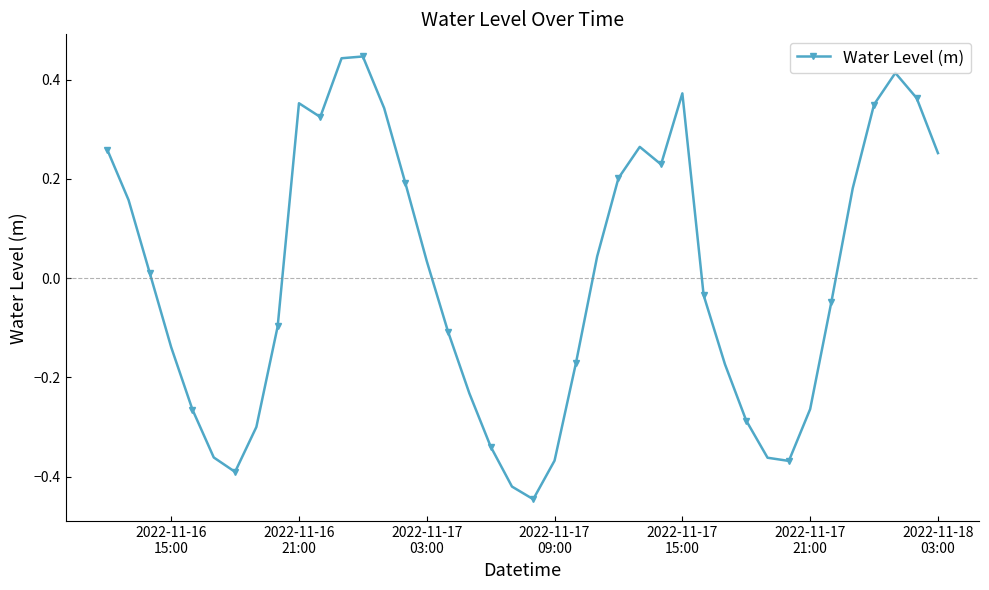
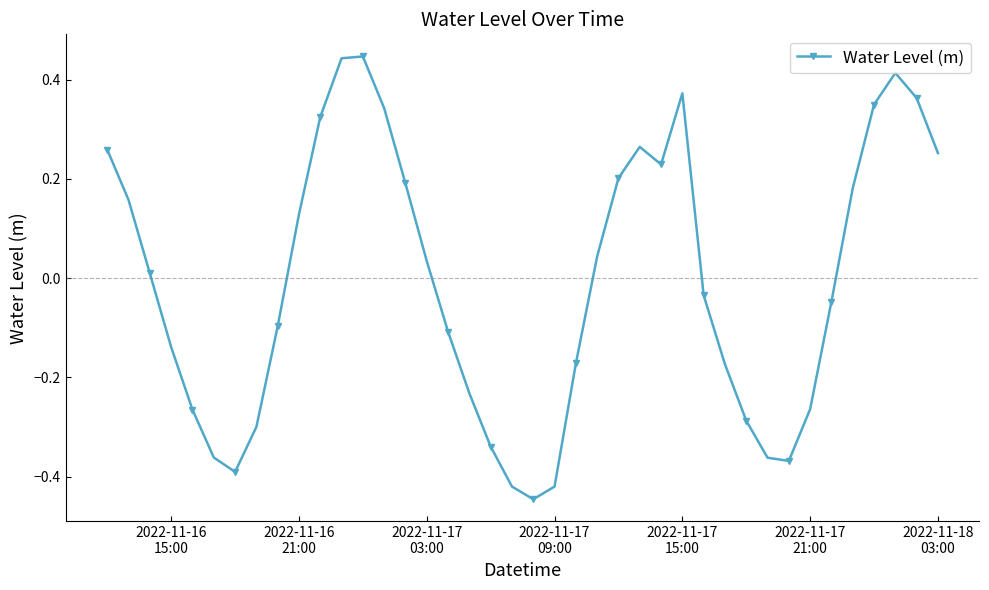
2022-11-16 21:00: 0.35 -> 0.13
2022-11-17 09:00: -0.37 -> -0.42
